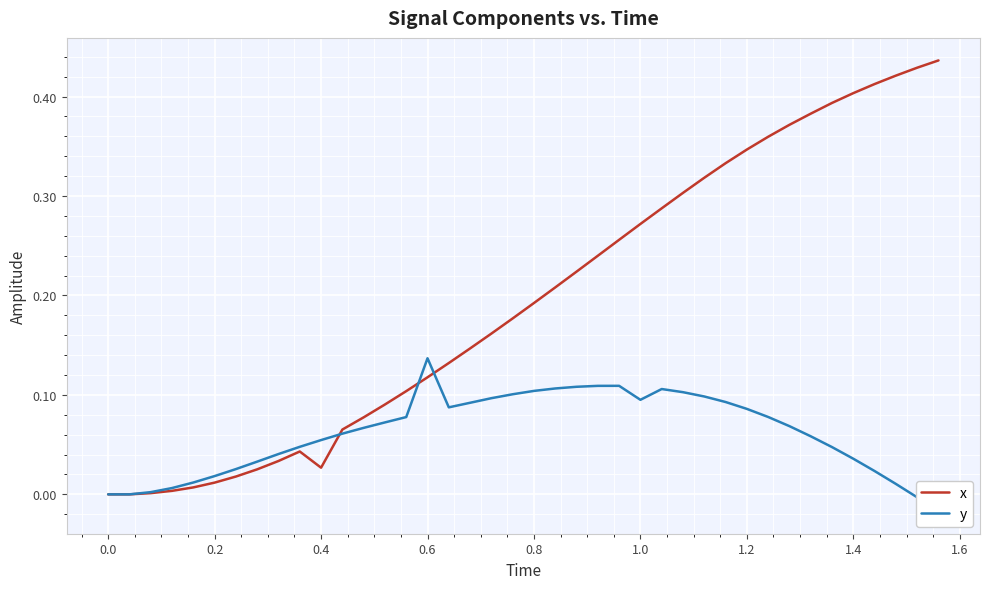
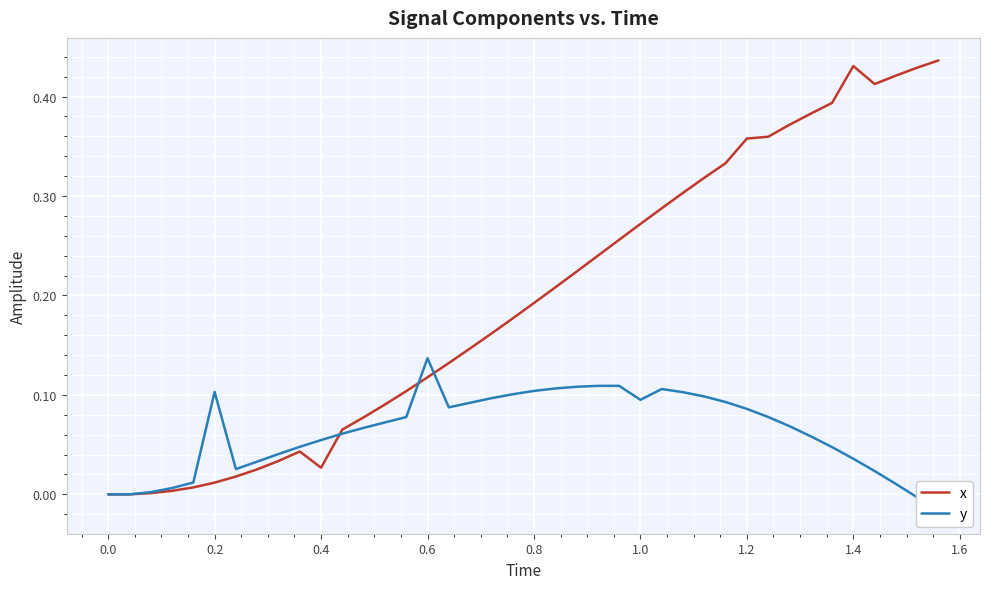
y, 0.2: 0.02 -> 0.10
x, 1.2: 0.35 -> 0.36
x, 1.4: 0.40 -> 0.43
